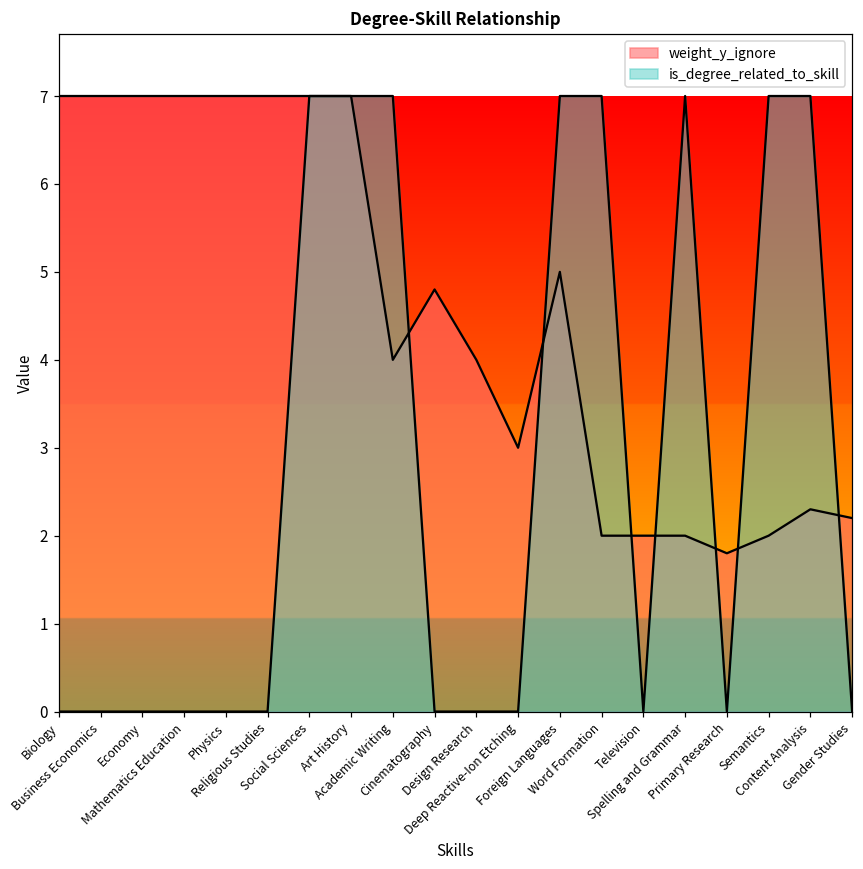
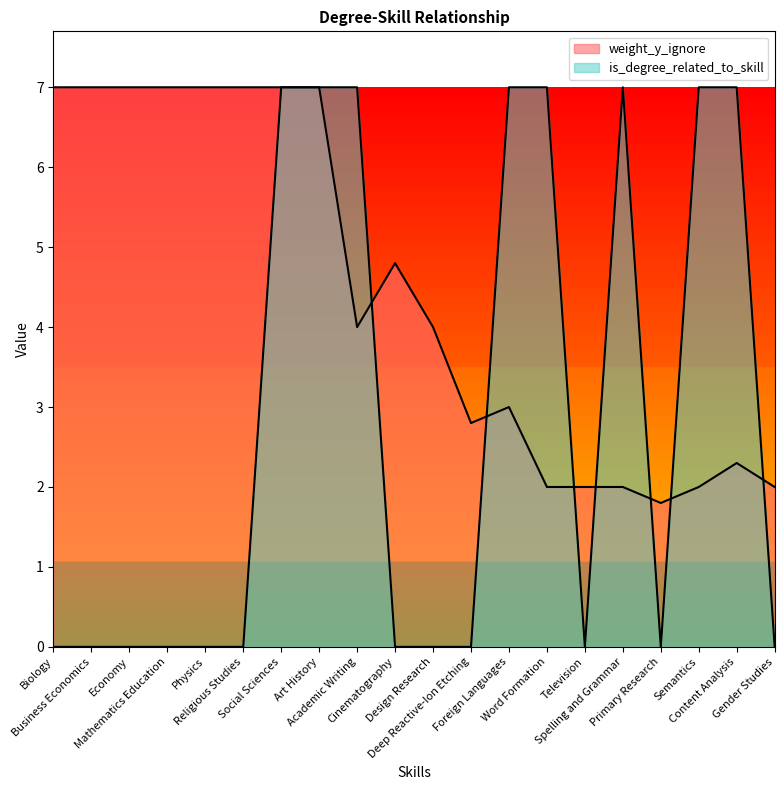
weight_y_ignore, Deep Reactive-Ion Etching: 3.0 -> 2.8
weight_y_ignore, Foreign Languages: 5 -> 3
weight_y_ignore, Gender Studies: 2.2 -> 2.0
